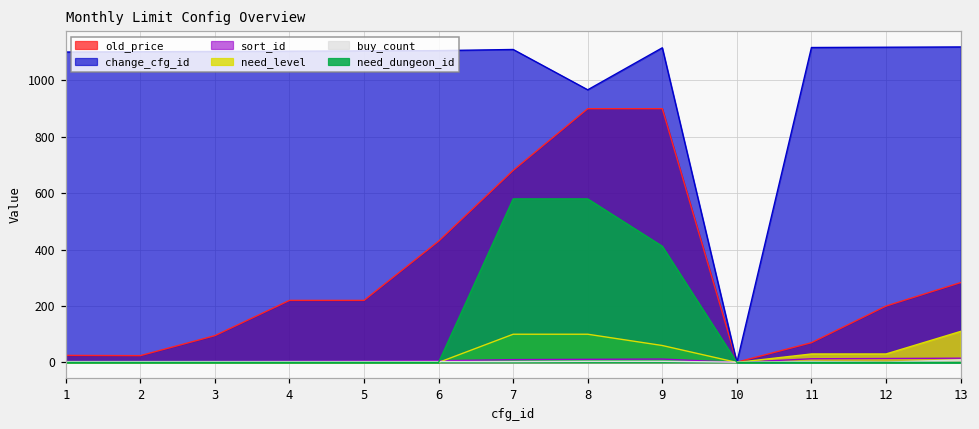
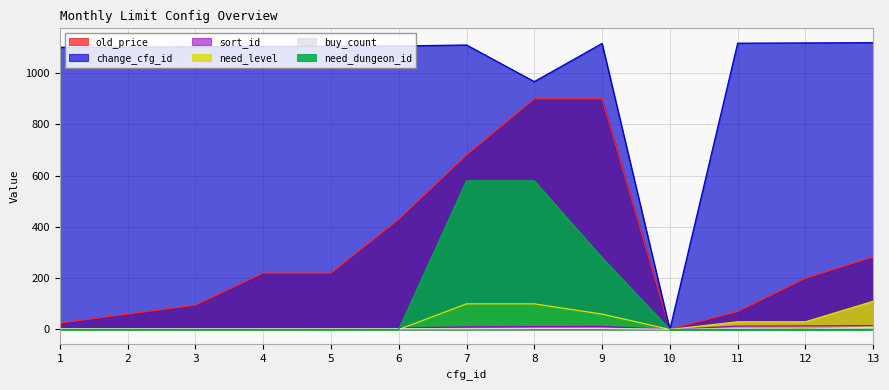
old_price, 2: 20 -> 60
need_dungeon_id, 9: 410 -> 280
